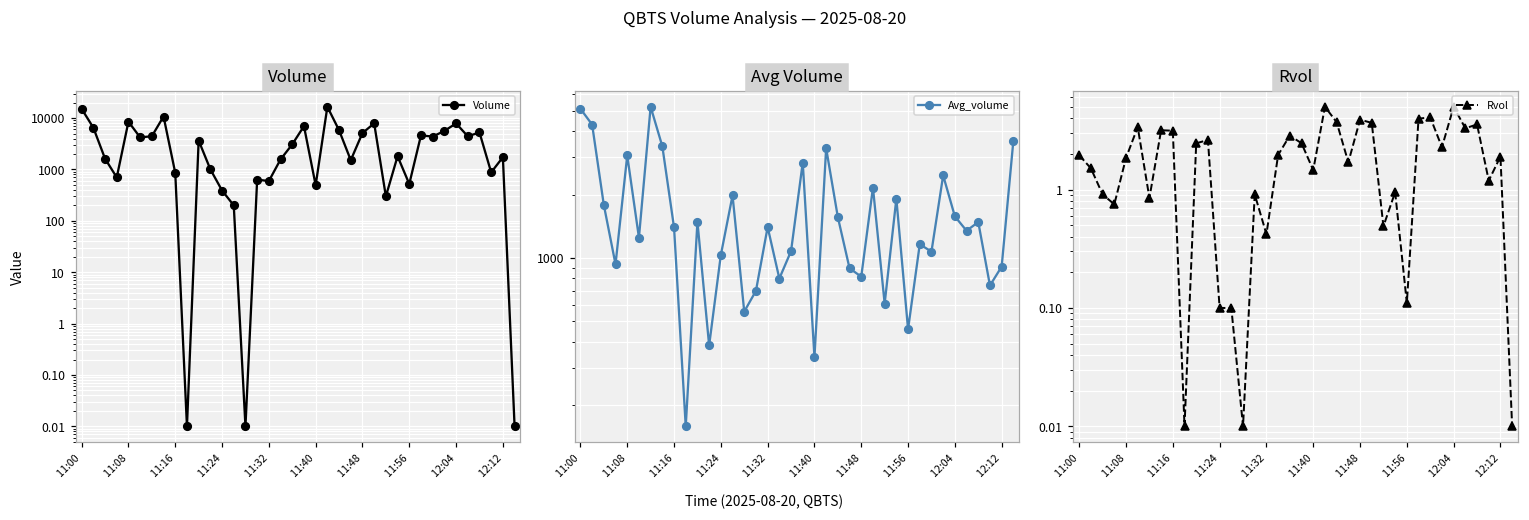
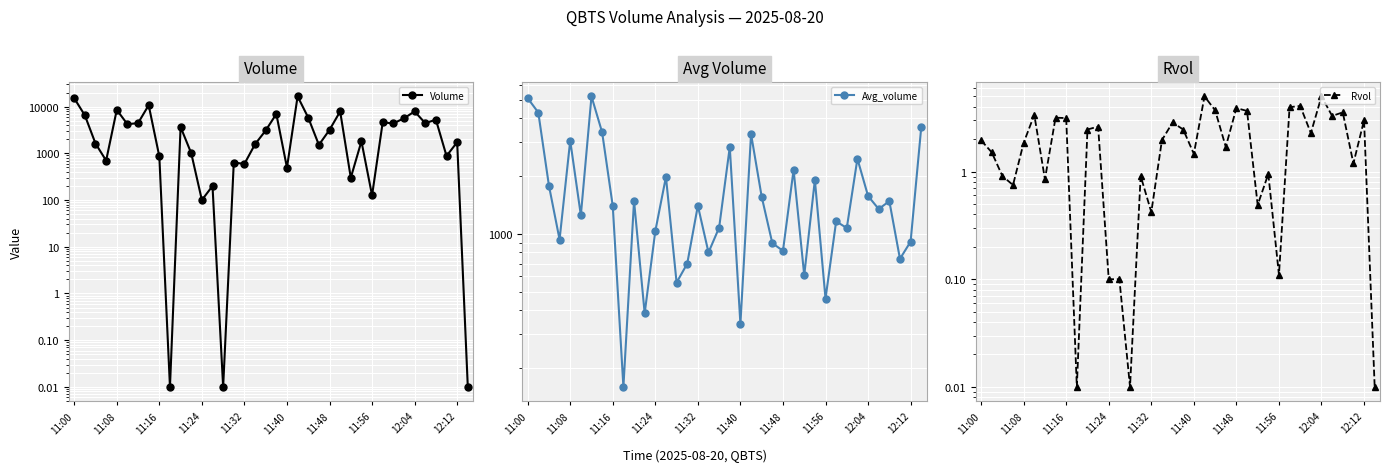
Volume, 11:24: 400 -> 100
Volume, 11:48: 5000 -> 3000
Volume, 11:56: 500 -> 130
Rvol, 12:12: 1.9 -> 3.0
